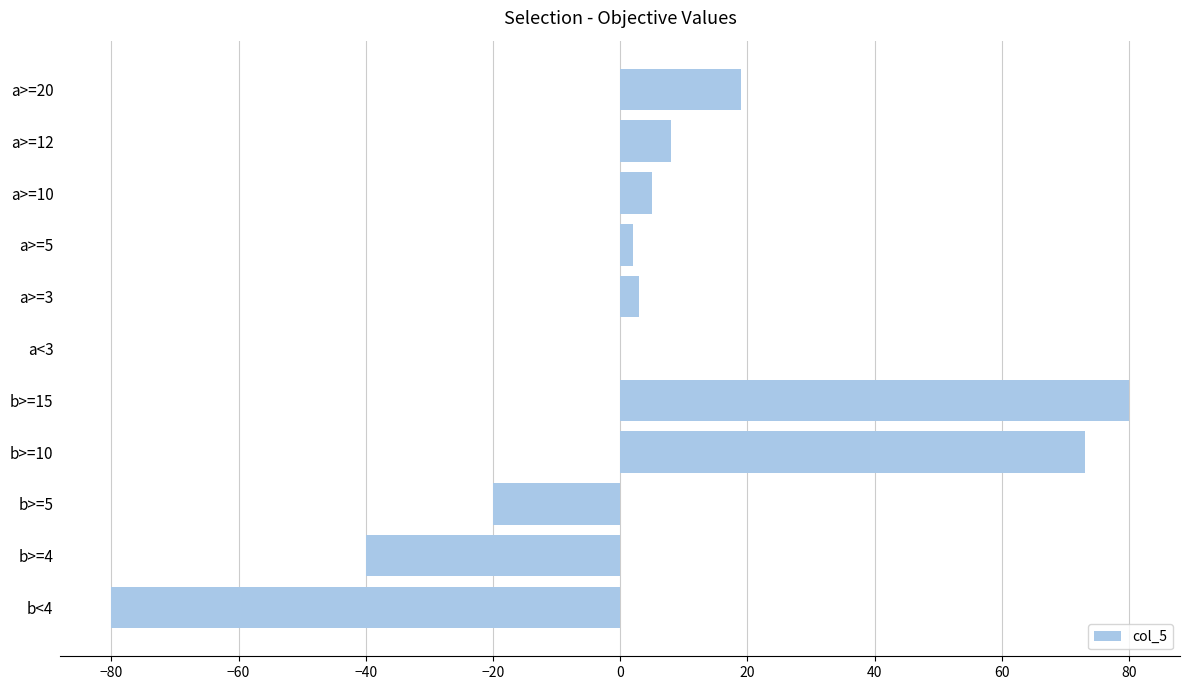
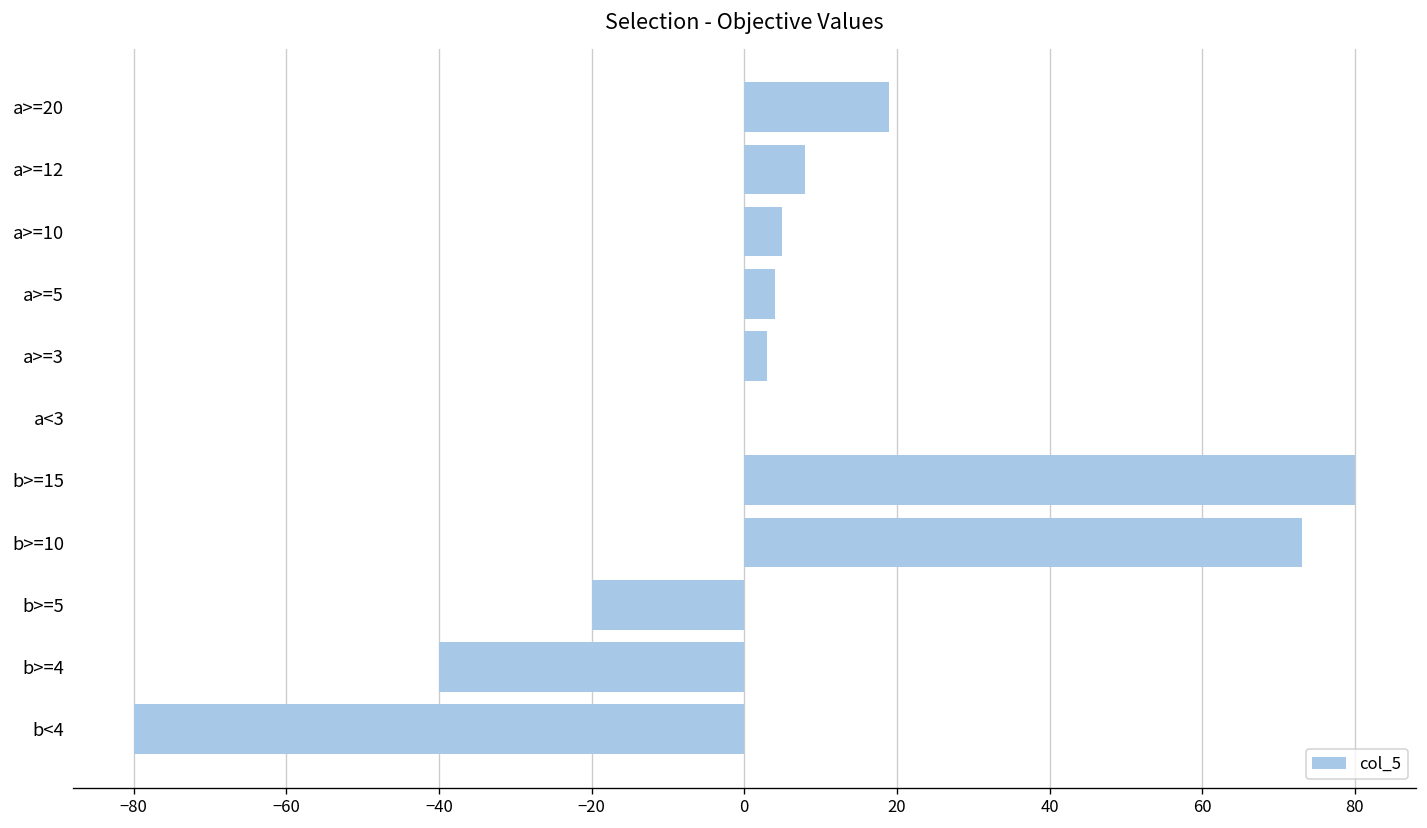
a>=5: 2 -> 4
